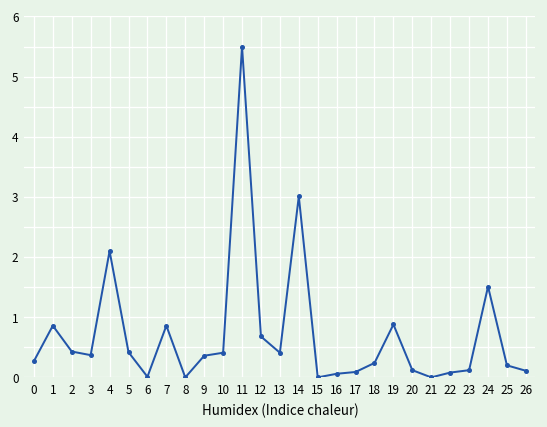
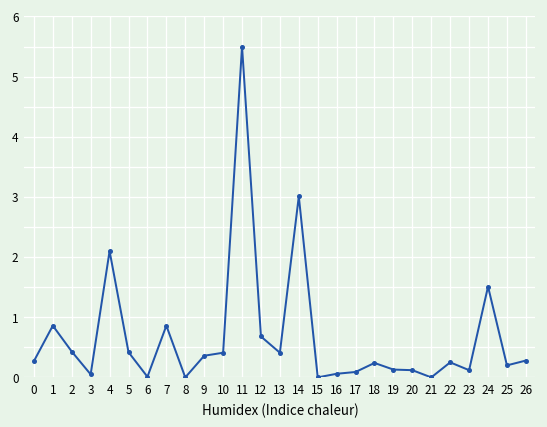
3: 0.4 -> 0.1
19: 0.9 -> 0.1
22: 0.1 -> 0.3
26: 0.1 -> 0.3
